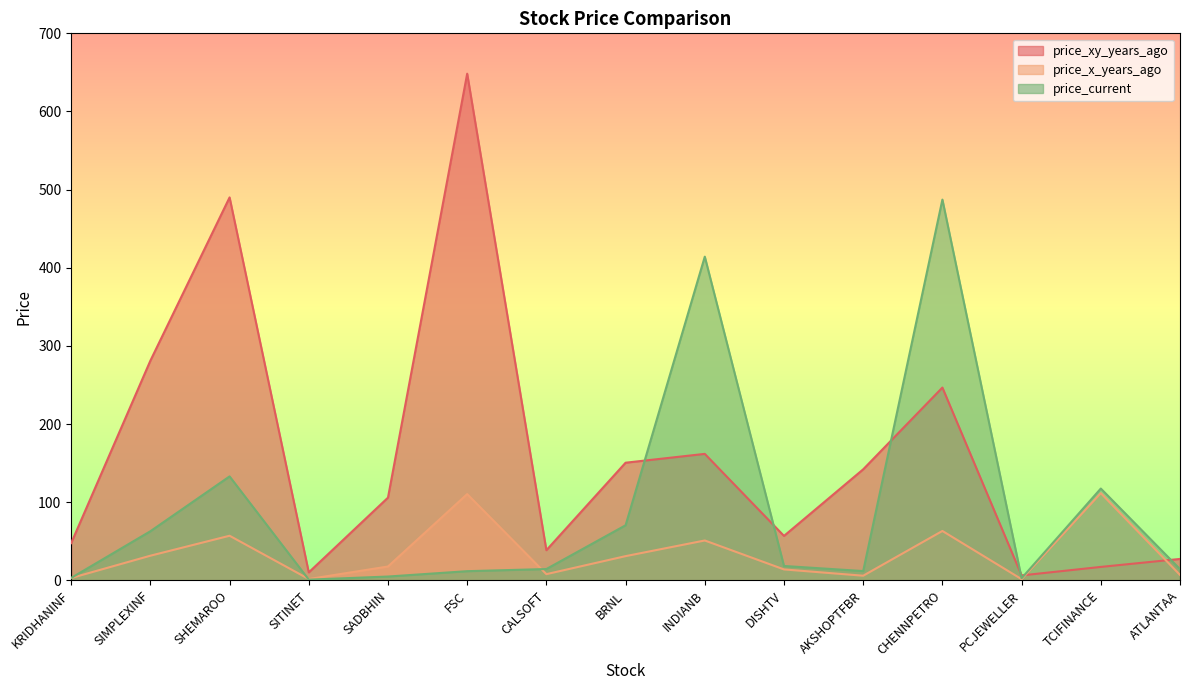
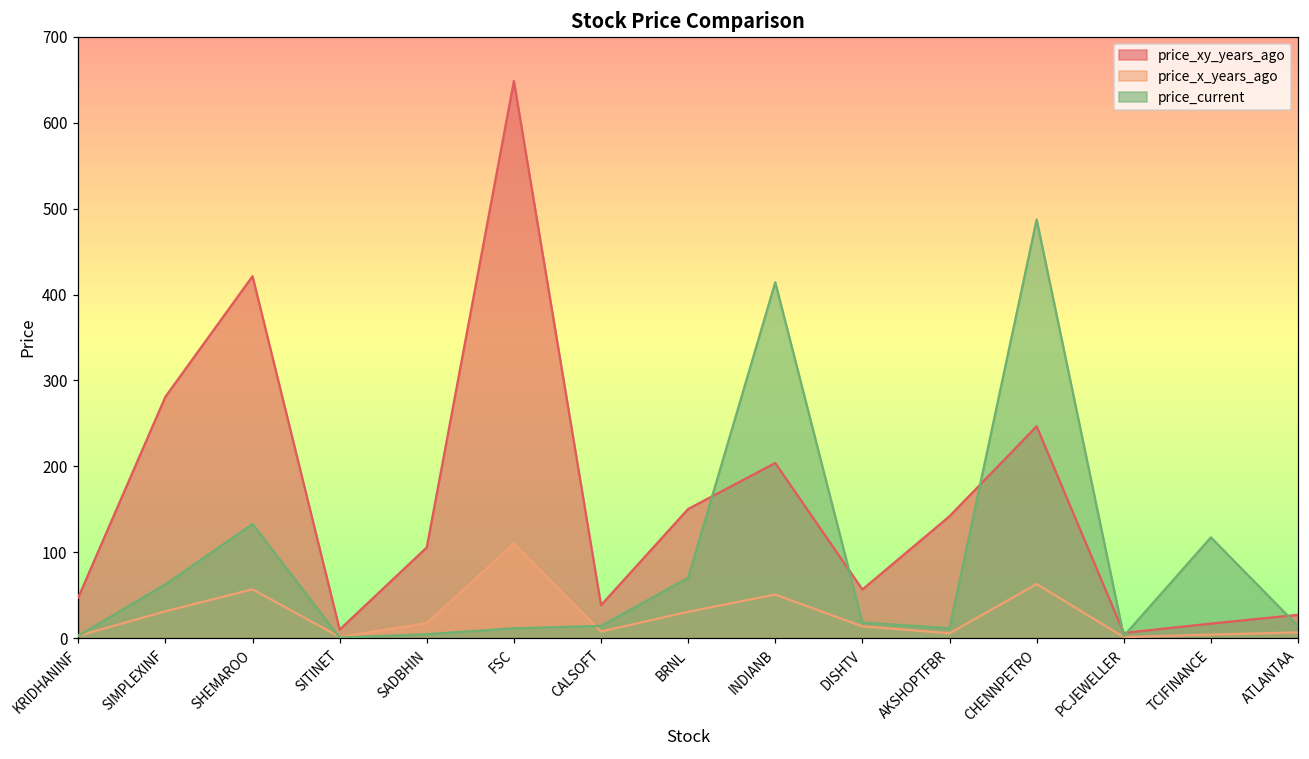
price_xy_years_ago, SHEMAROO: 490 -> 420
price_xy_years_ago, INDIANB: 160 -> 200
price_x_years_ago, TCIFINANCE: 110 -> 0
